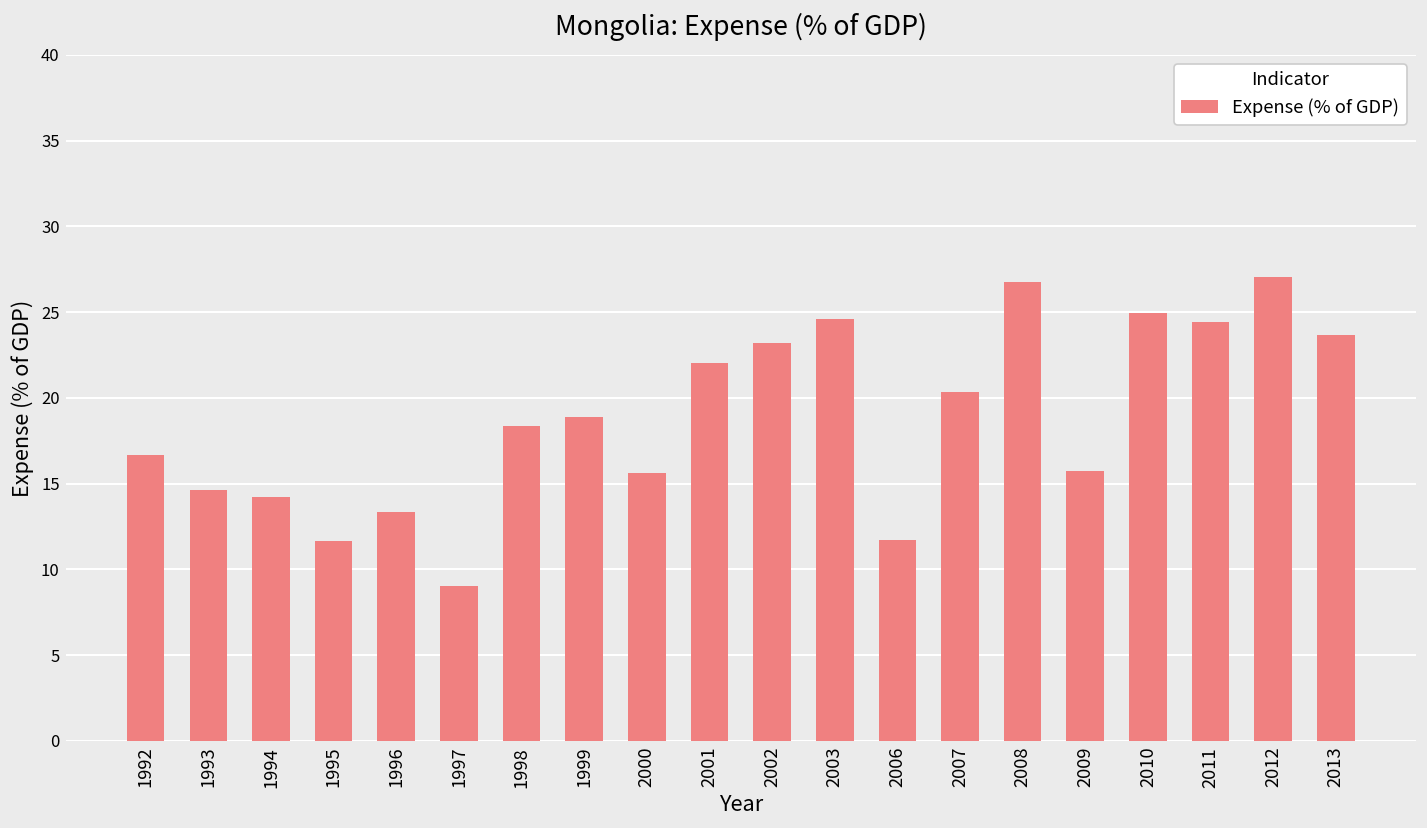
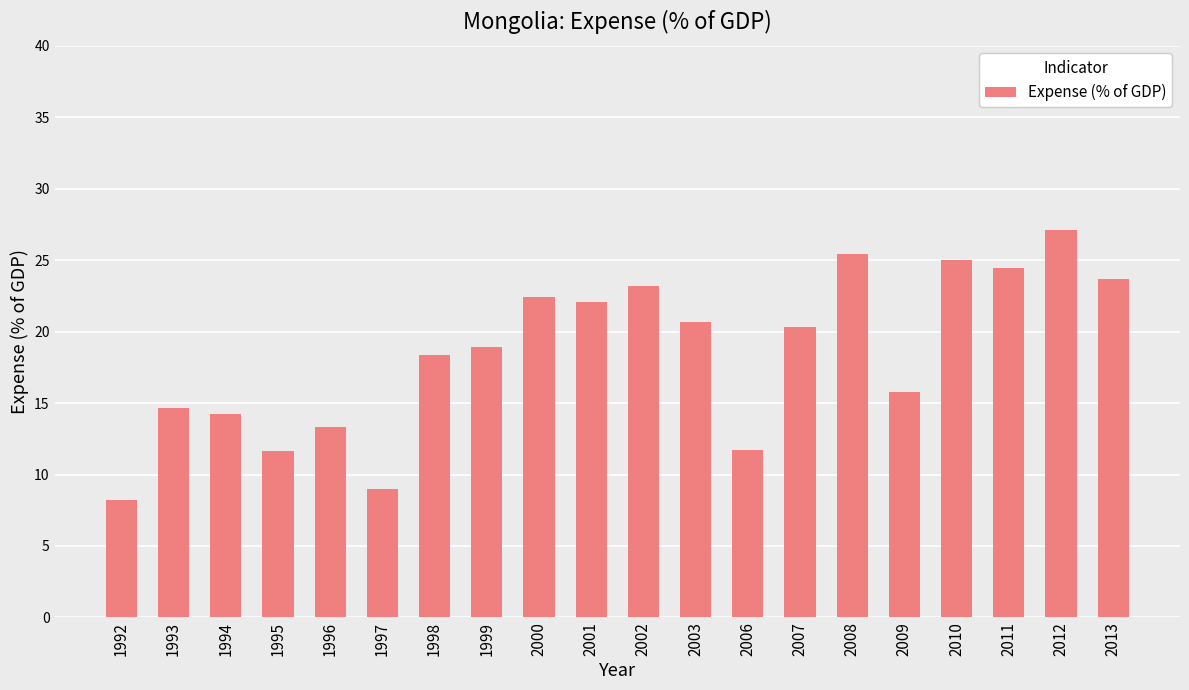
1992: 16.7 -> 8.2
2000: 15.6 -> 22.4
2003: 24.6 -> 20.7
2008: 26.7 -> 25.5
